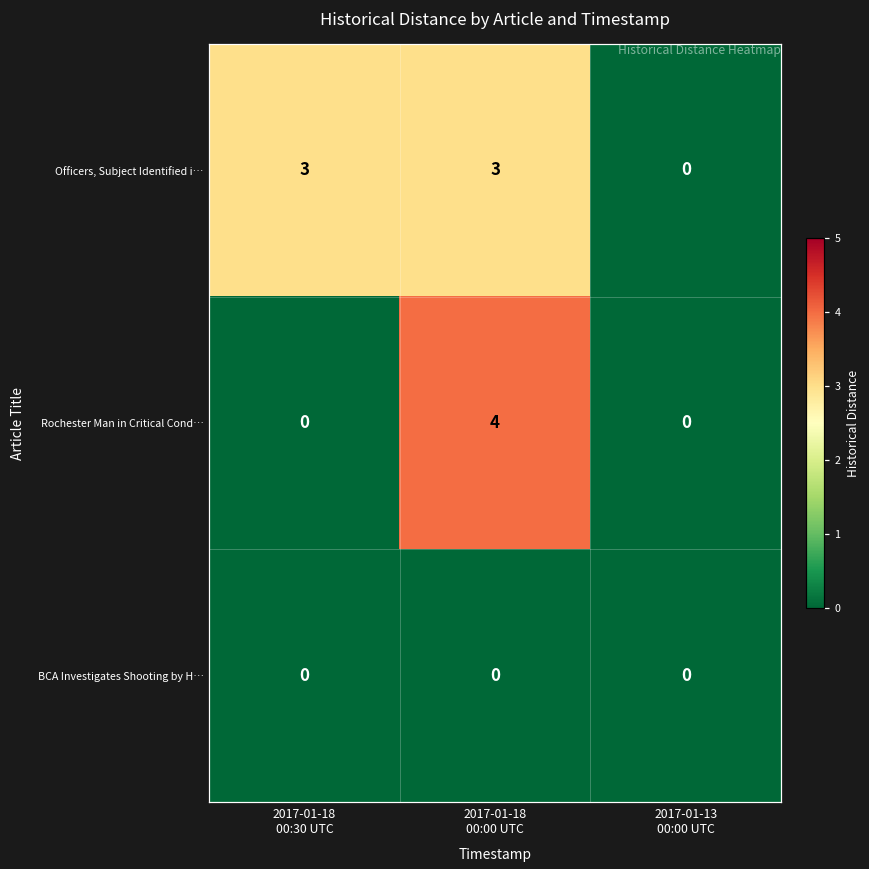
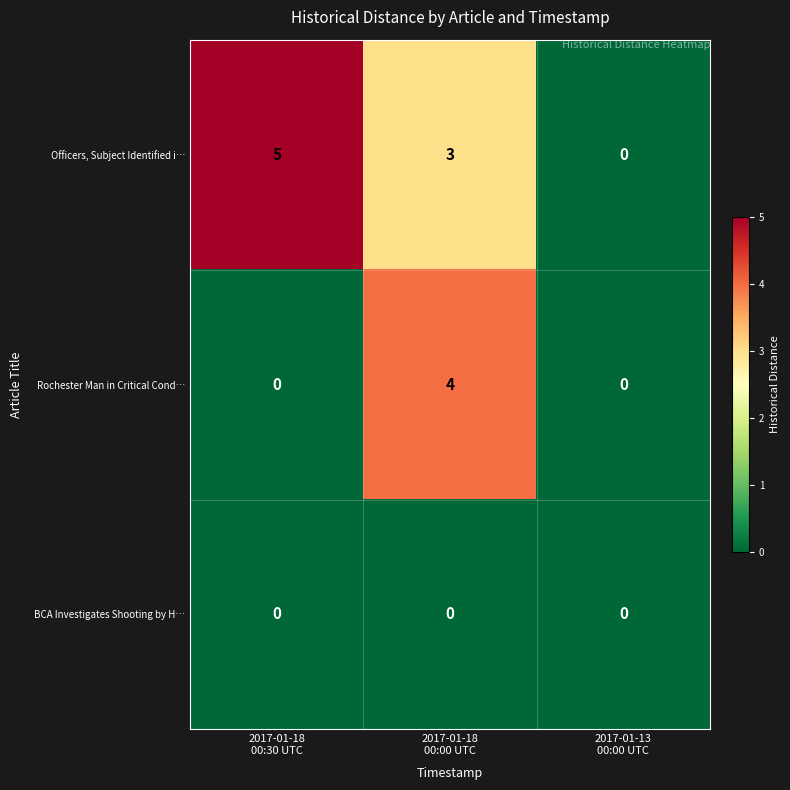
Officers, Subject Identified i…, 2017-01-18 00:30 UTC: 3 -> 5
